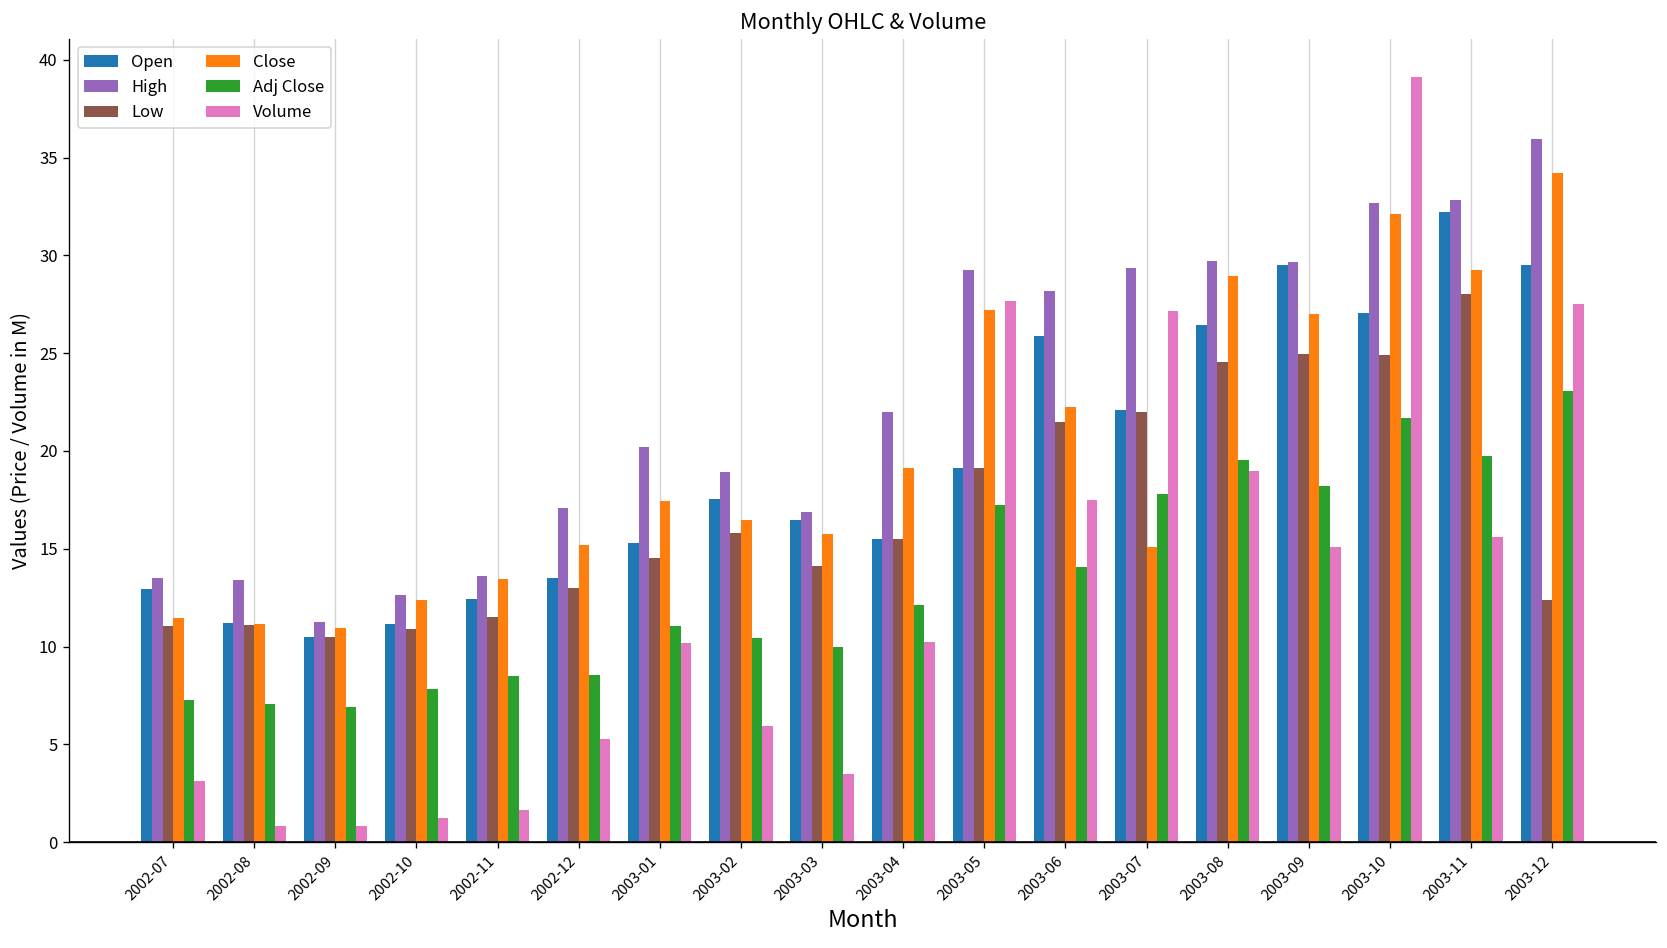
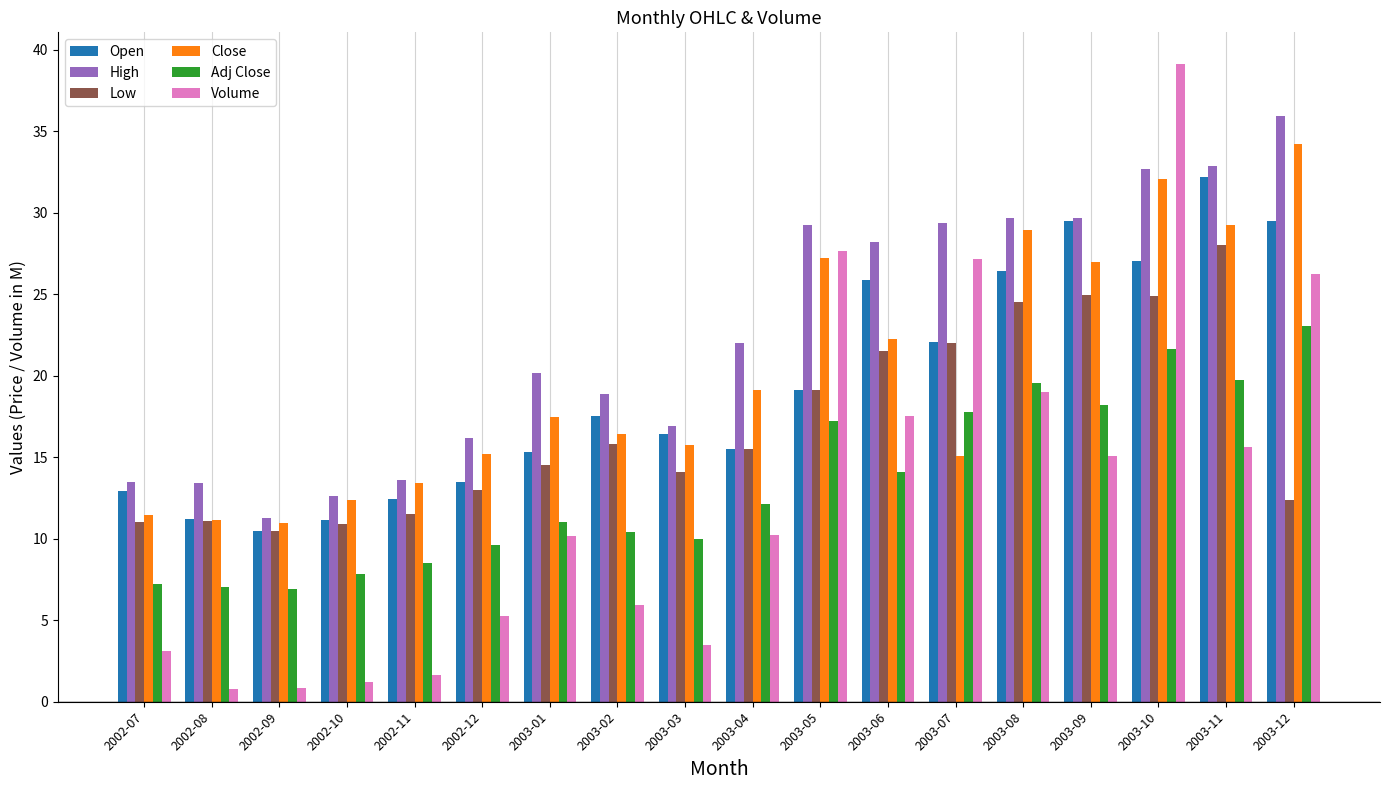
High, 2002-12: 17.1 -> 16.2
Adj Close, 2002-12: 8.6 -> 9.6
Volume, 2003-12: 27.5 -> 26.2
